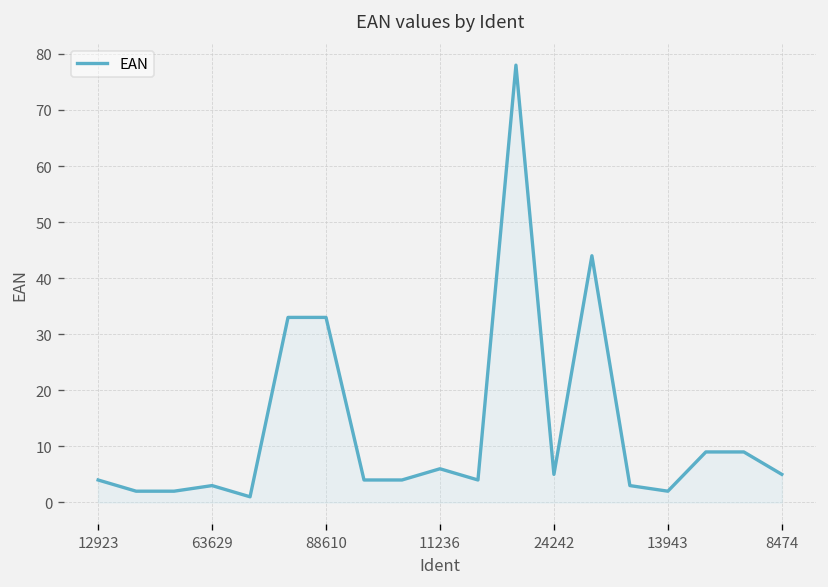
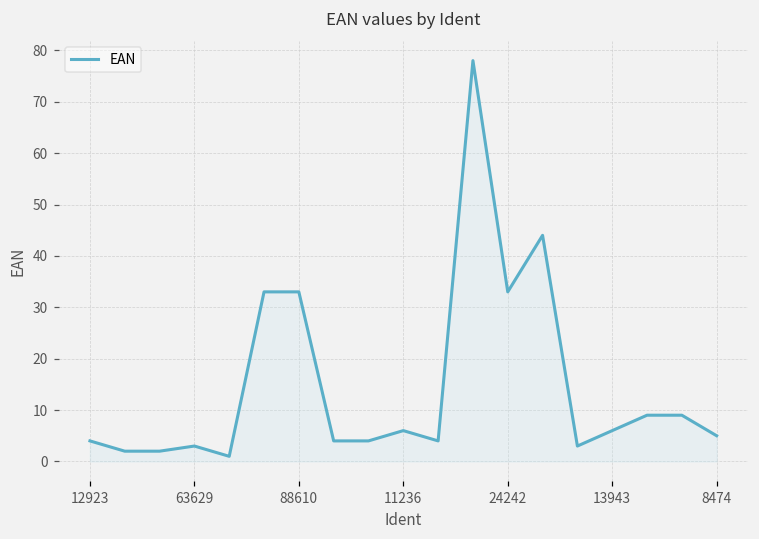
24242: 5 -> 33
13943: 2 -> 6
